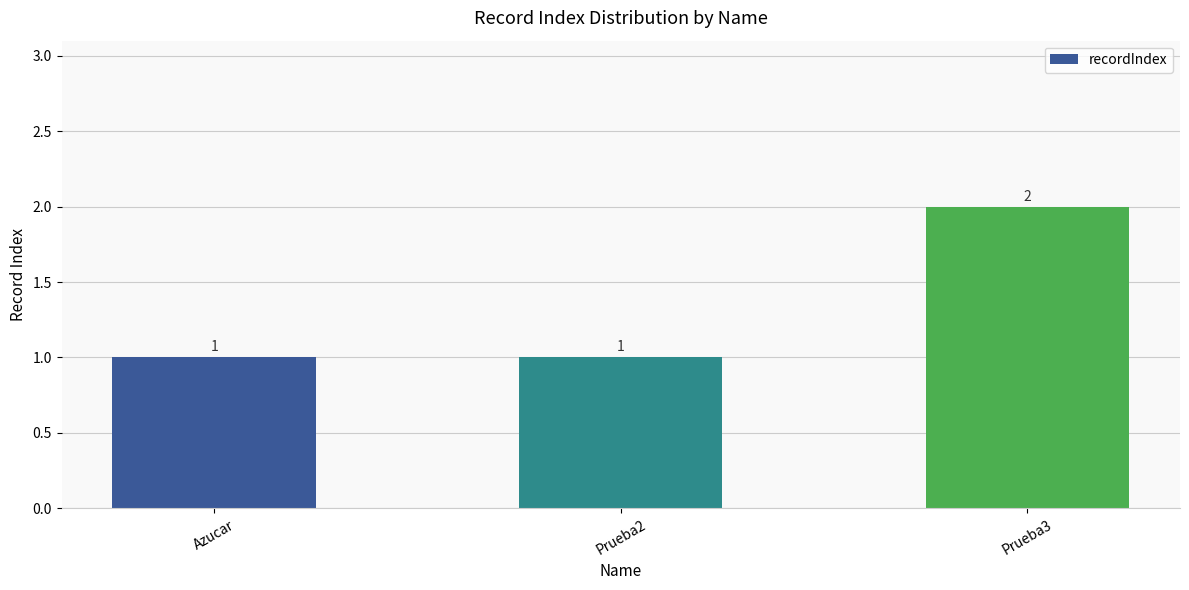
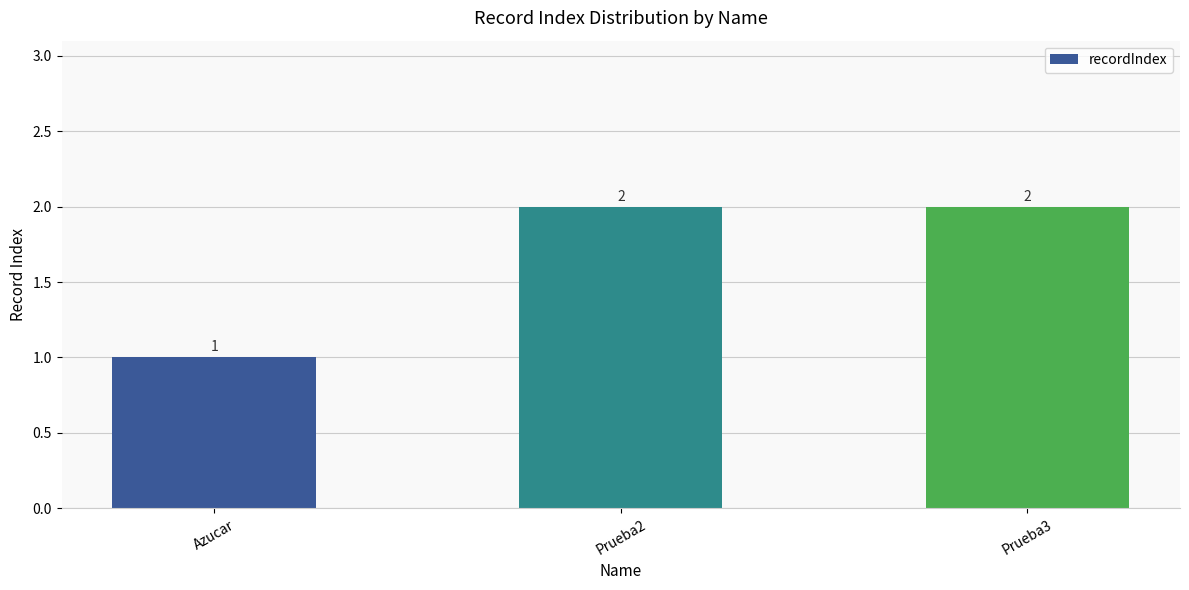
Prueba2: 1 -> 2
